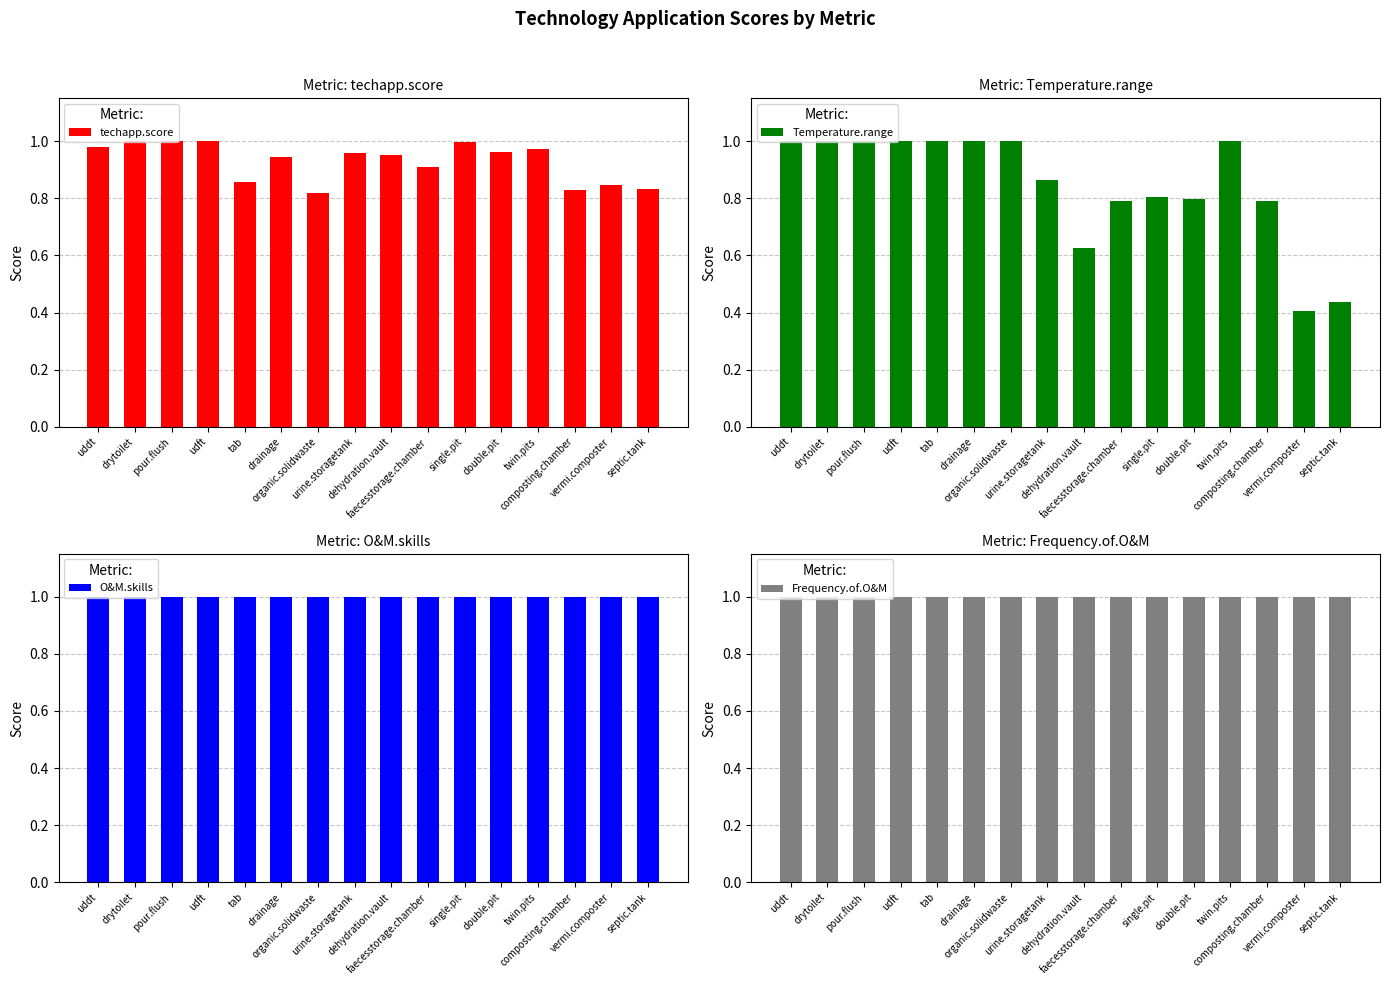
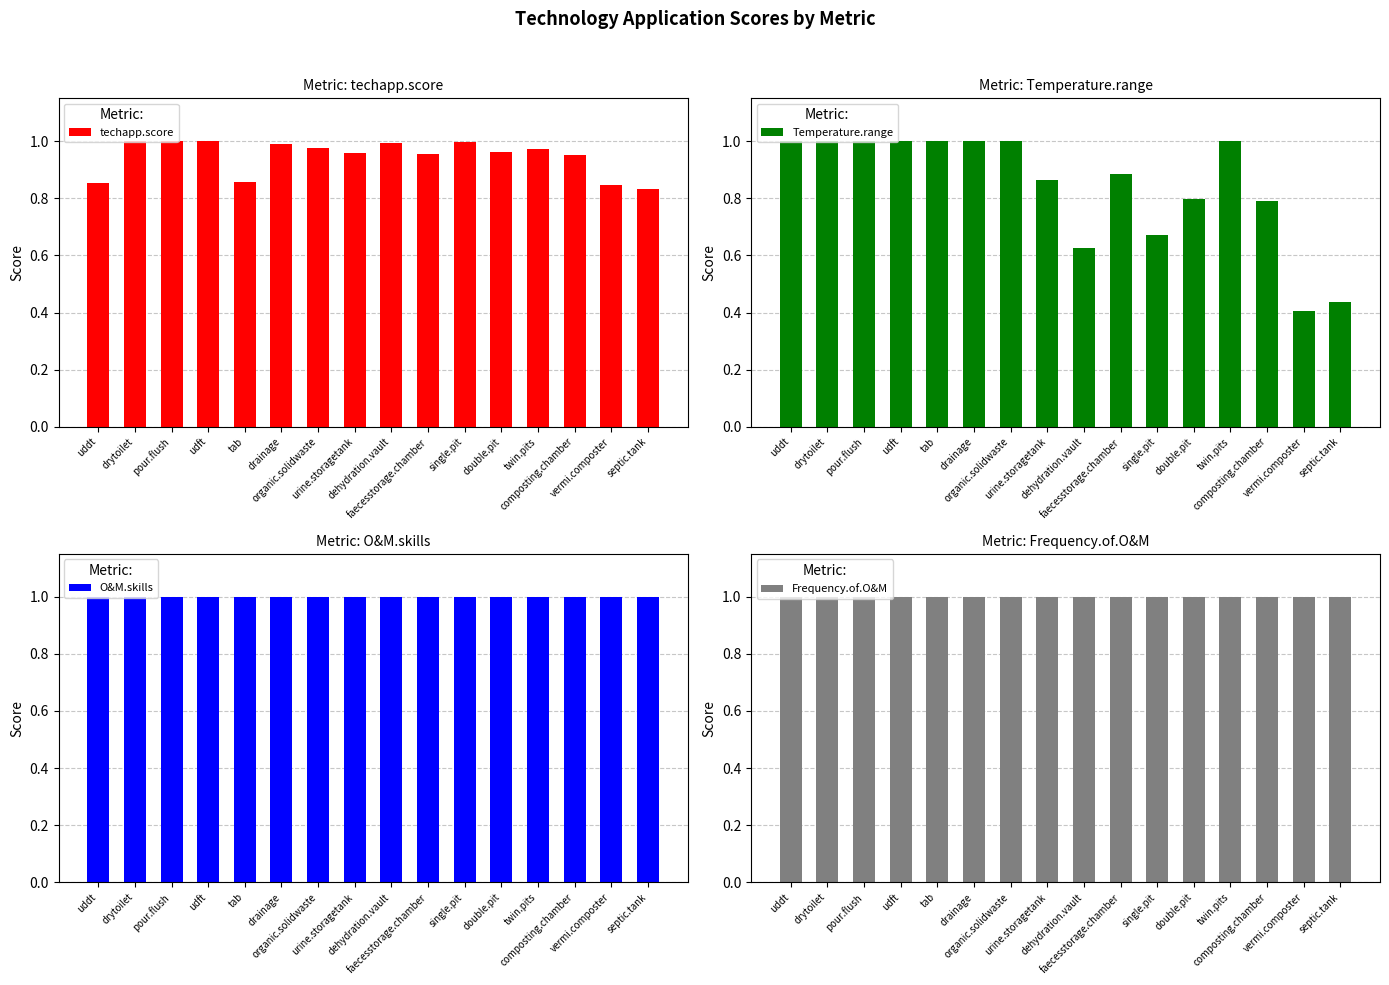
Metric: techapp.score, uddt: 0.98 -> 0.85
Metric: techapp.score, drainage: 0.95 -> 0.99
Metric: techapp.score, organic.solidwaste: 0.82 -> 0.98
Metric: techapp.score, dehydration.vault: 0.95 -> 0.99
Metric: techapp.score, faecesstorage.chamber: 0.91 -> 0.95
Metric: techapp.score, composting.chamber: 0.83 -> 0.95
Metric: Temperature.range, faecesstorage.chamber: 0.79 -> 0.89
Metric: Temperature.range, single.pit: 0.81 -> 0.67
